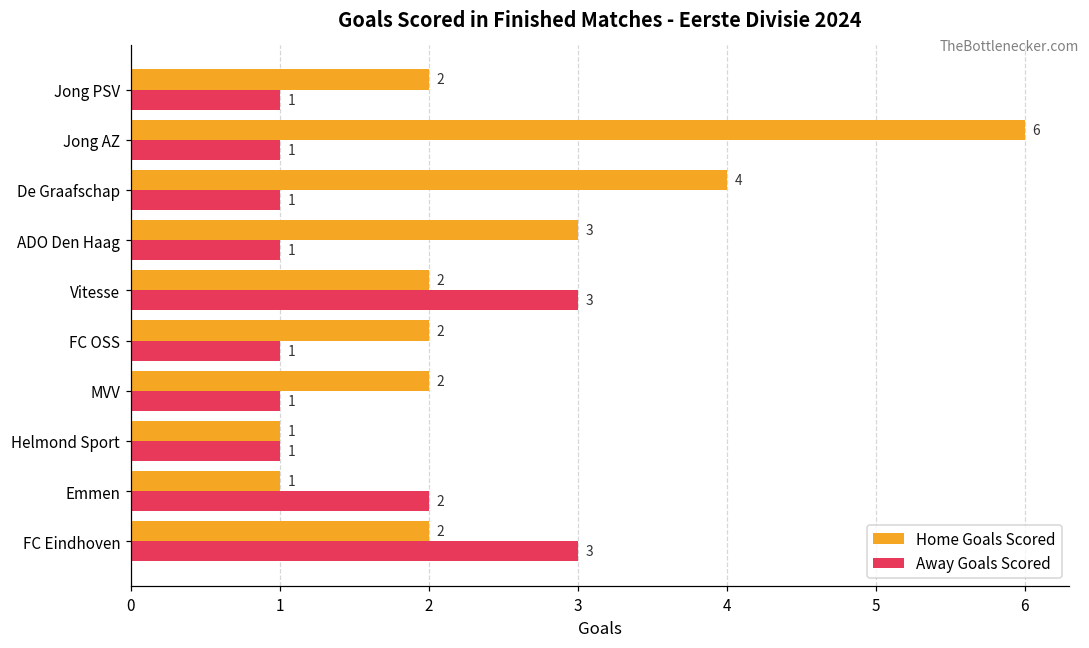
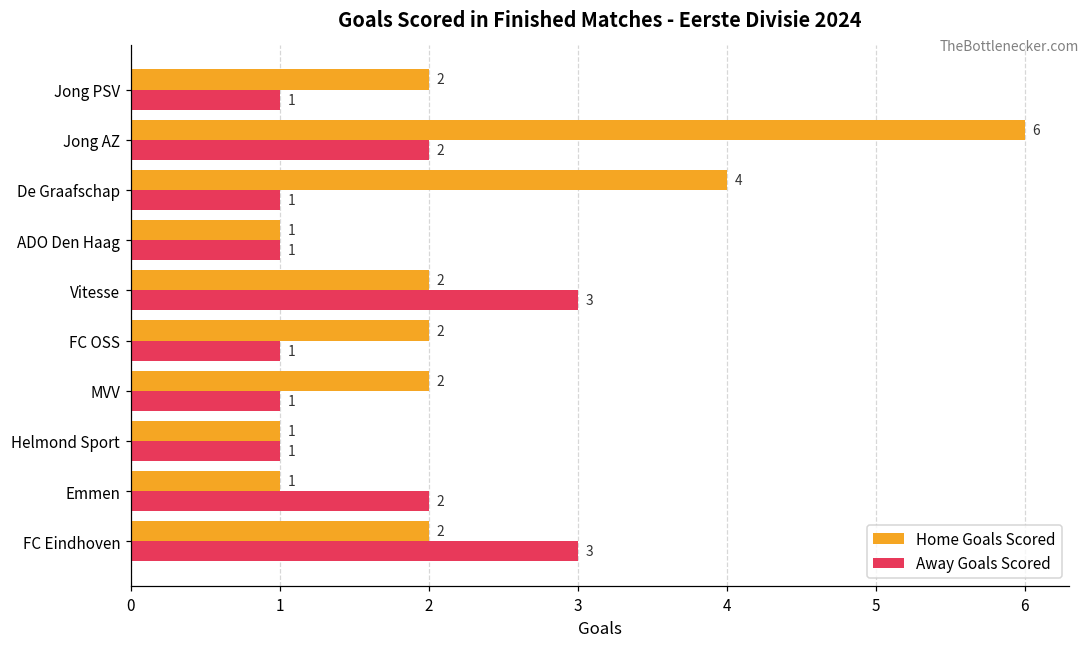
Away Goals Scored, Jong AZ: 1 -> 2
Home Goals Scored, ADO Den Haag: 3 -> 1
